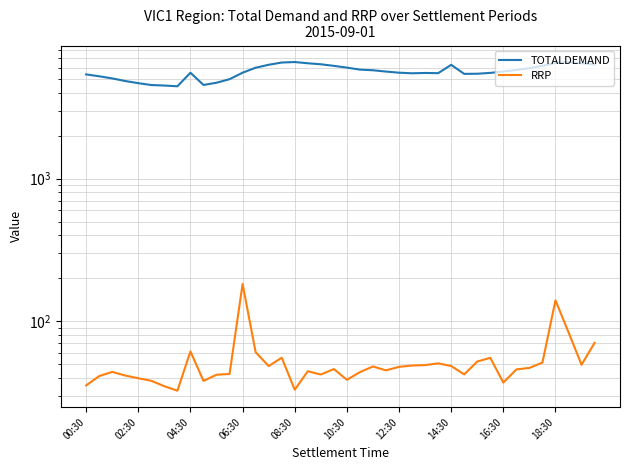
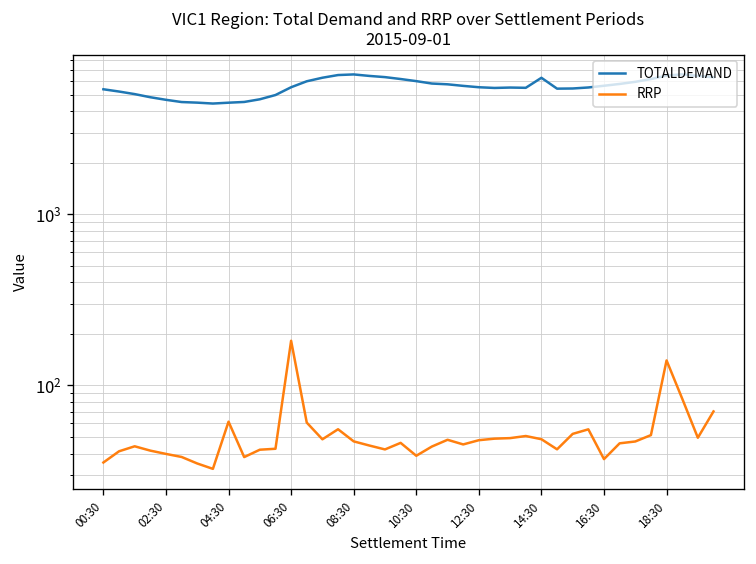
TOTALDEMAND, 04:30: 5500 -> 4500
RRP, 08:30: 33 -> 47
